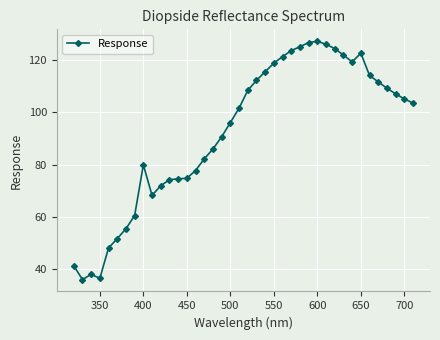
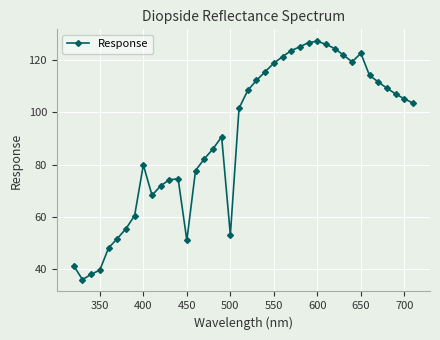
350: 36 -> 40
450: 75 -> 51
500: 96 -> 53
